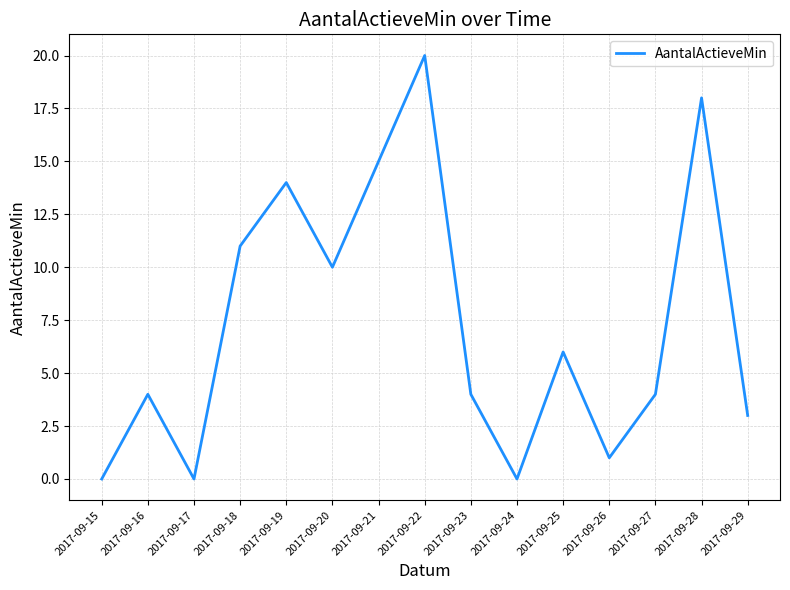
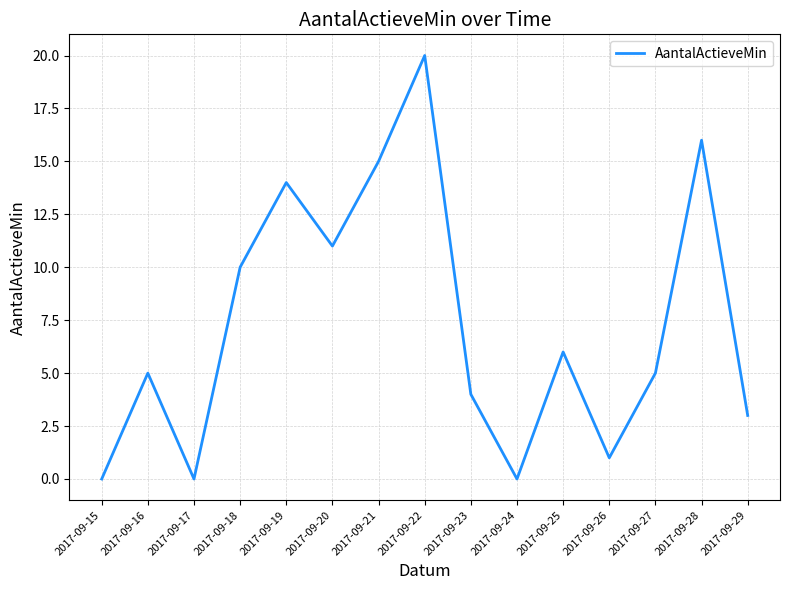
2017-09-16: 4 -> 5
2017-09-18: 11 -> 10
2017-09-20: 10 -> 11
2017-09-27: 4 -> 5
2017-09-28: 18 -> 16
